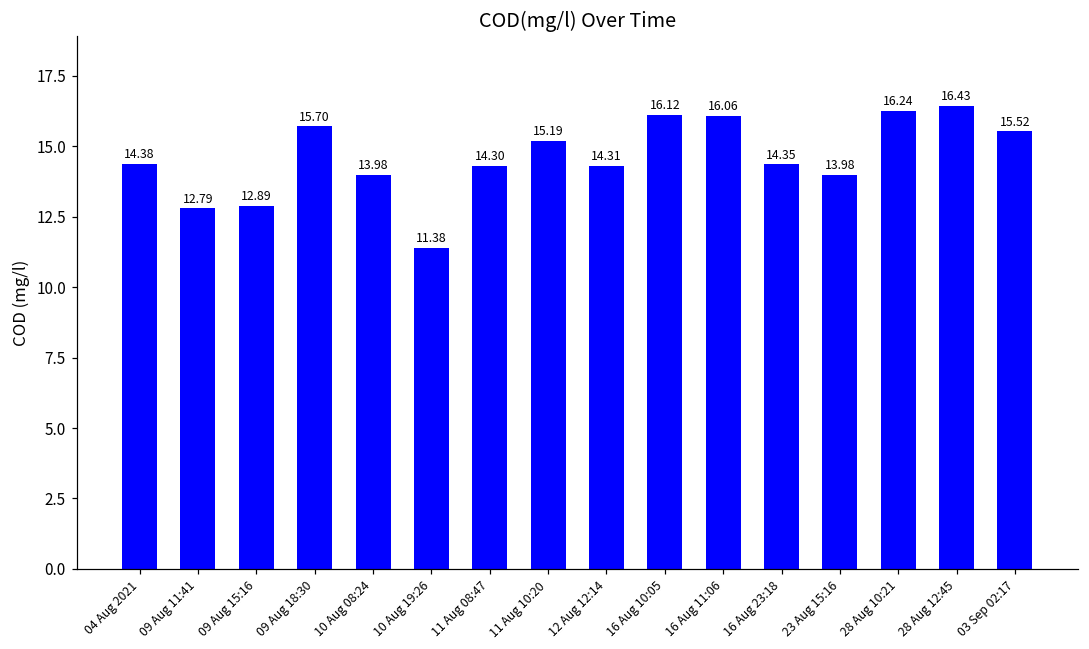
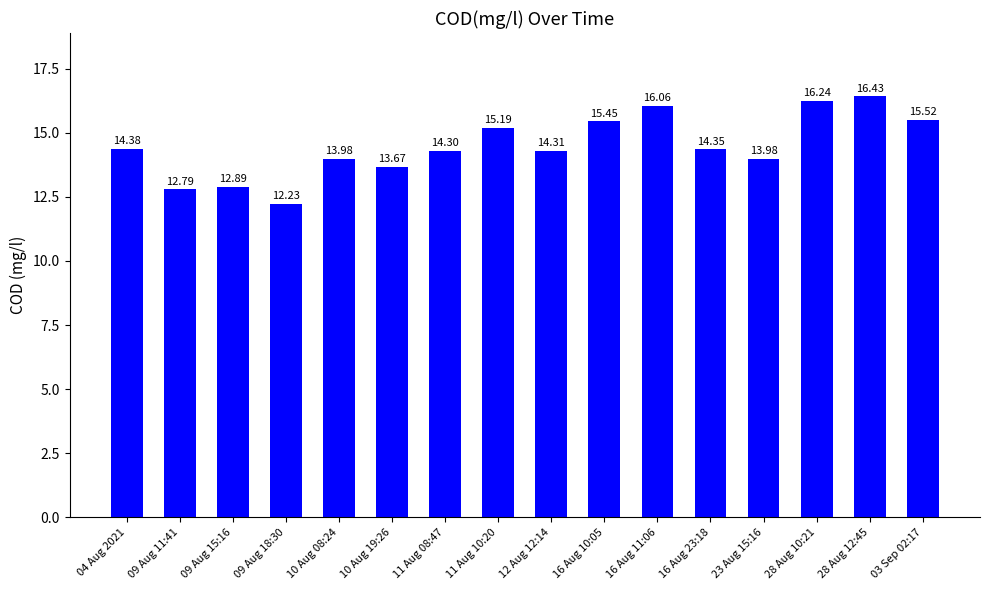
09 Aug 18:30: 15.70 -> 12.23
10 Aug 19:26: 11.38 -> 13.67
16 Aug 10:05: 16.12 -> 15.45
